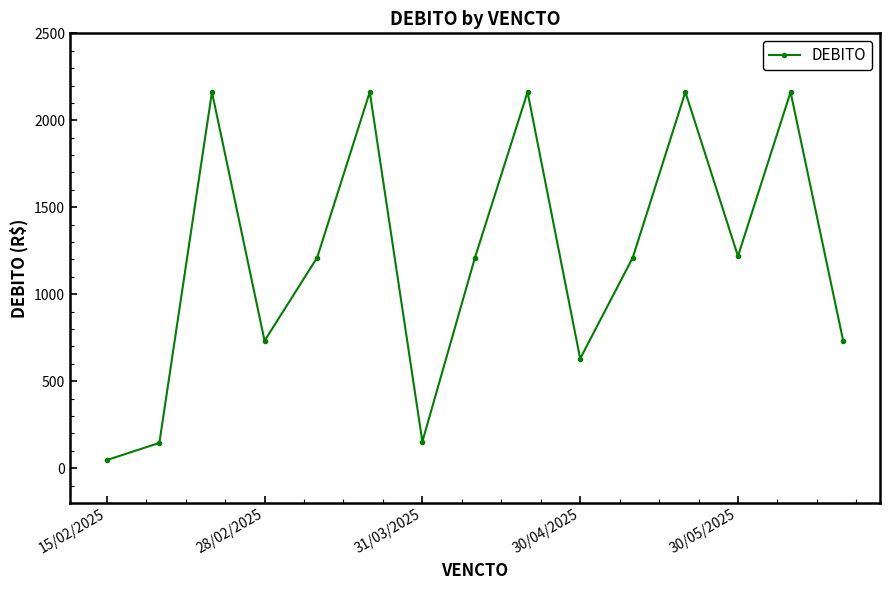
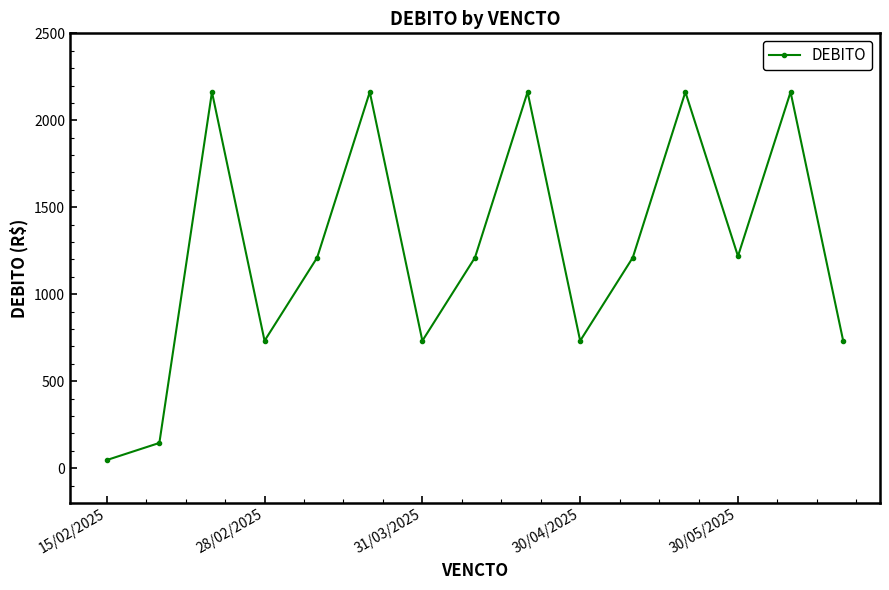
31/03/2025: 150 -> 730
30/04/2025: 630 -> 730
